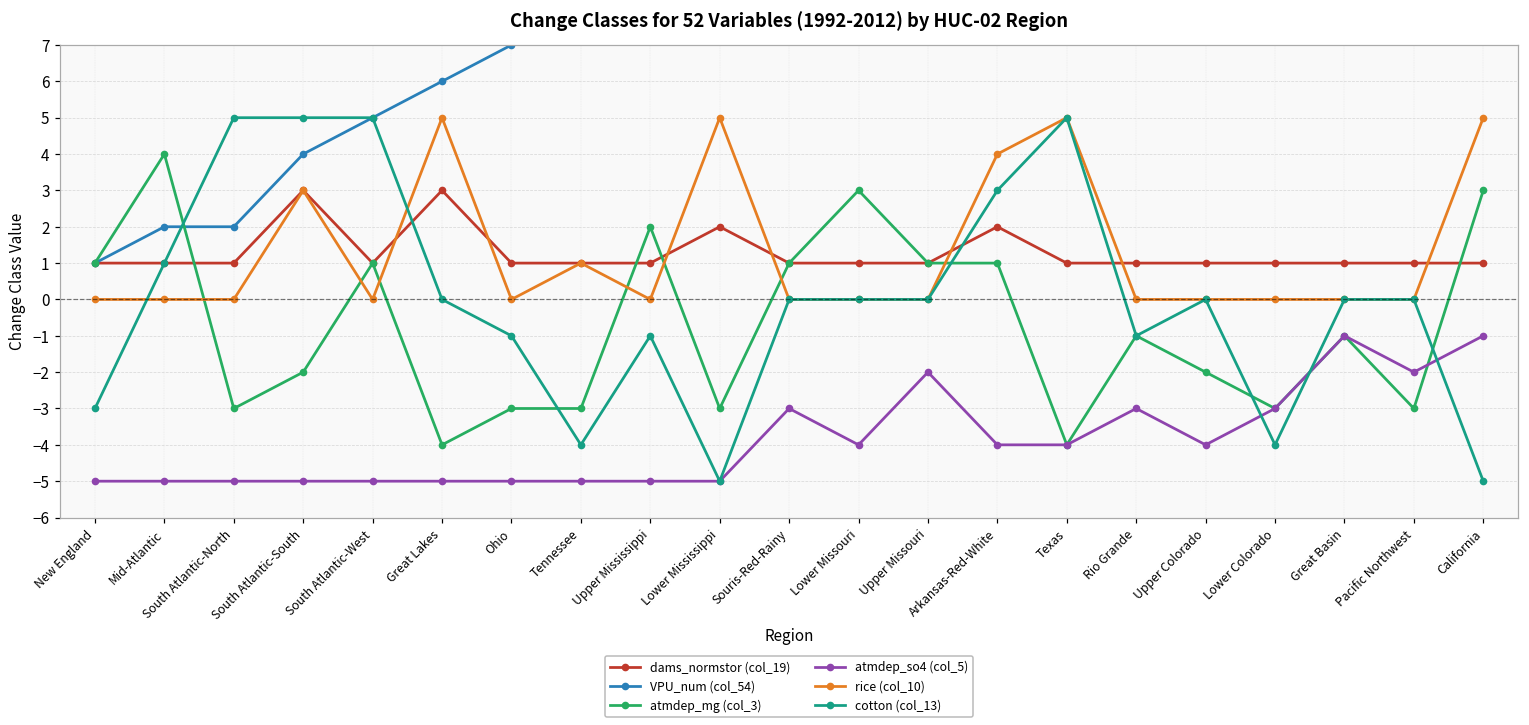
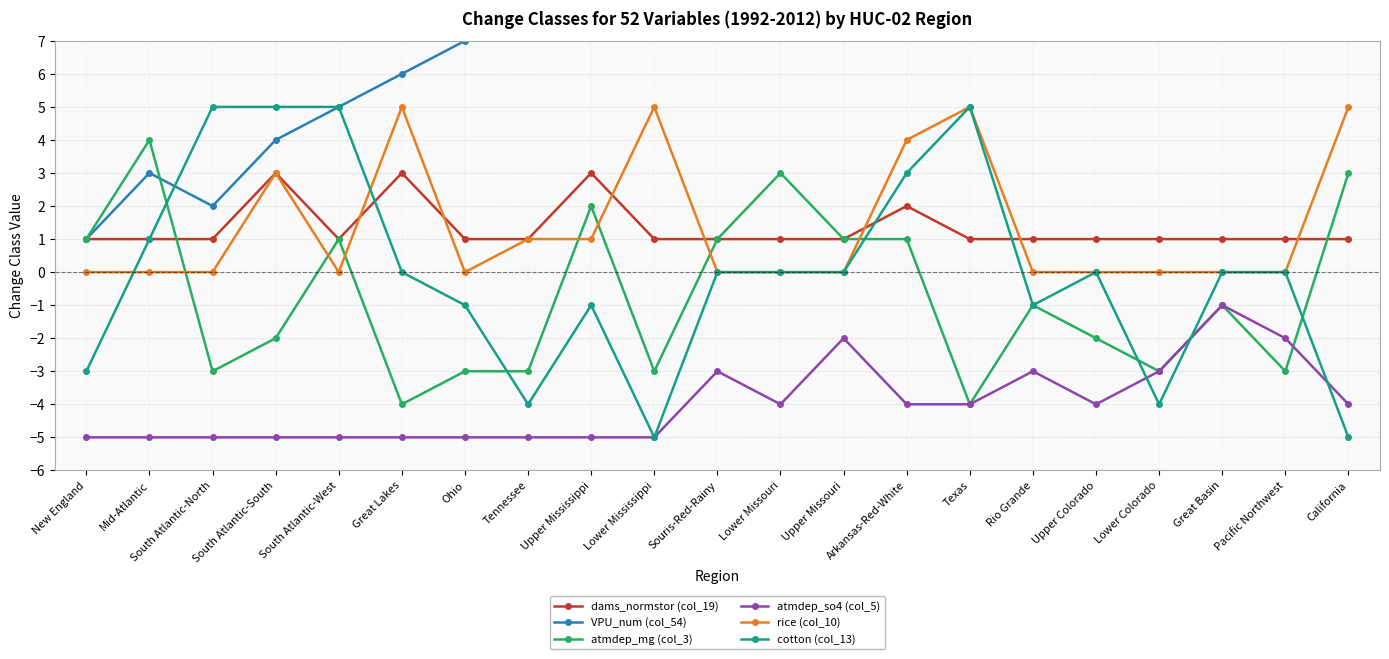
VPU_num (col_54), Mid-Atlantic: 2 -> 3
dams_normstor (col_19), Upper Mississippi: 1 -> 3
rice (col_10), Upper Mississippi: 0 -> 1
dams_normstor (col_19), Lower Mississippi: 2 -> 1
atmdep_so4 (col_5), California: -1 -> -4
